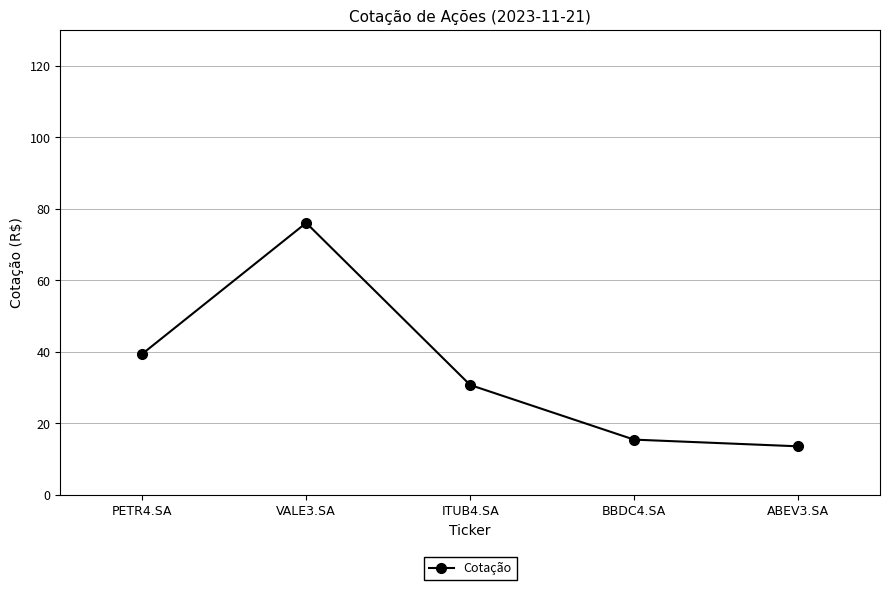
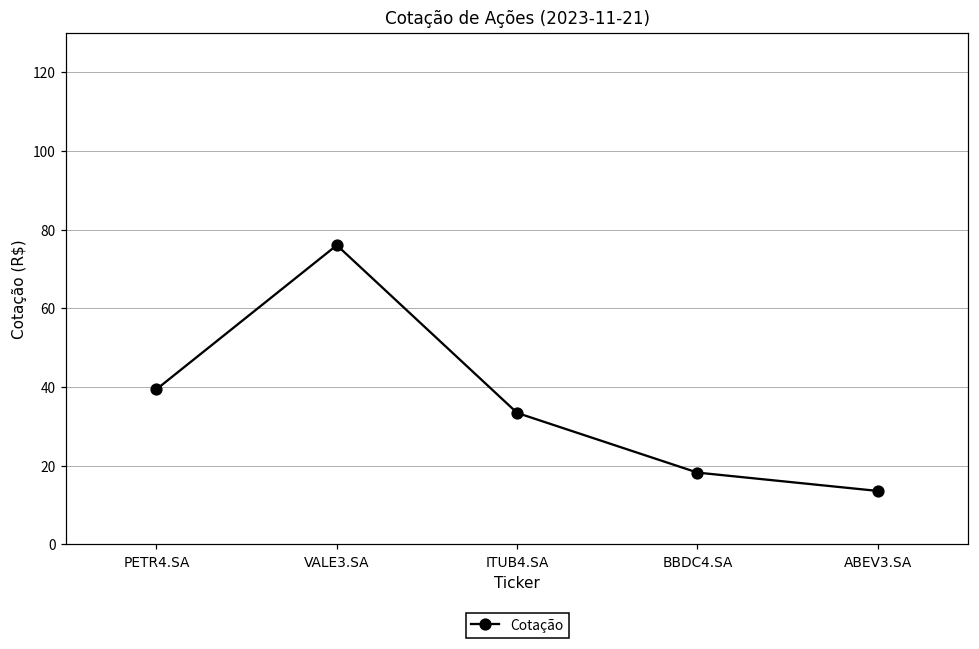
ITUB4.SA: 31 -> 33
BBDC4.SA: 15 -> 18
